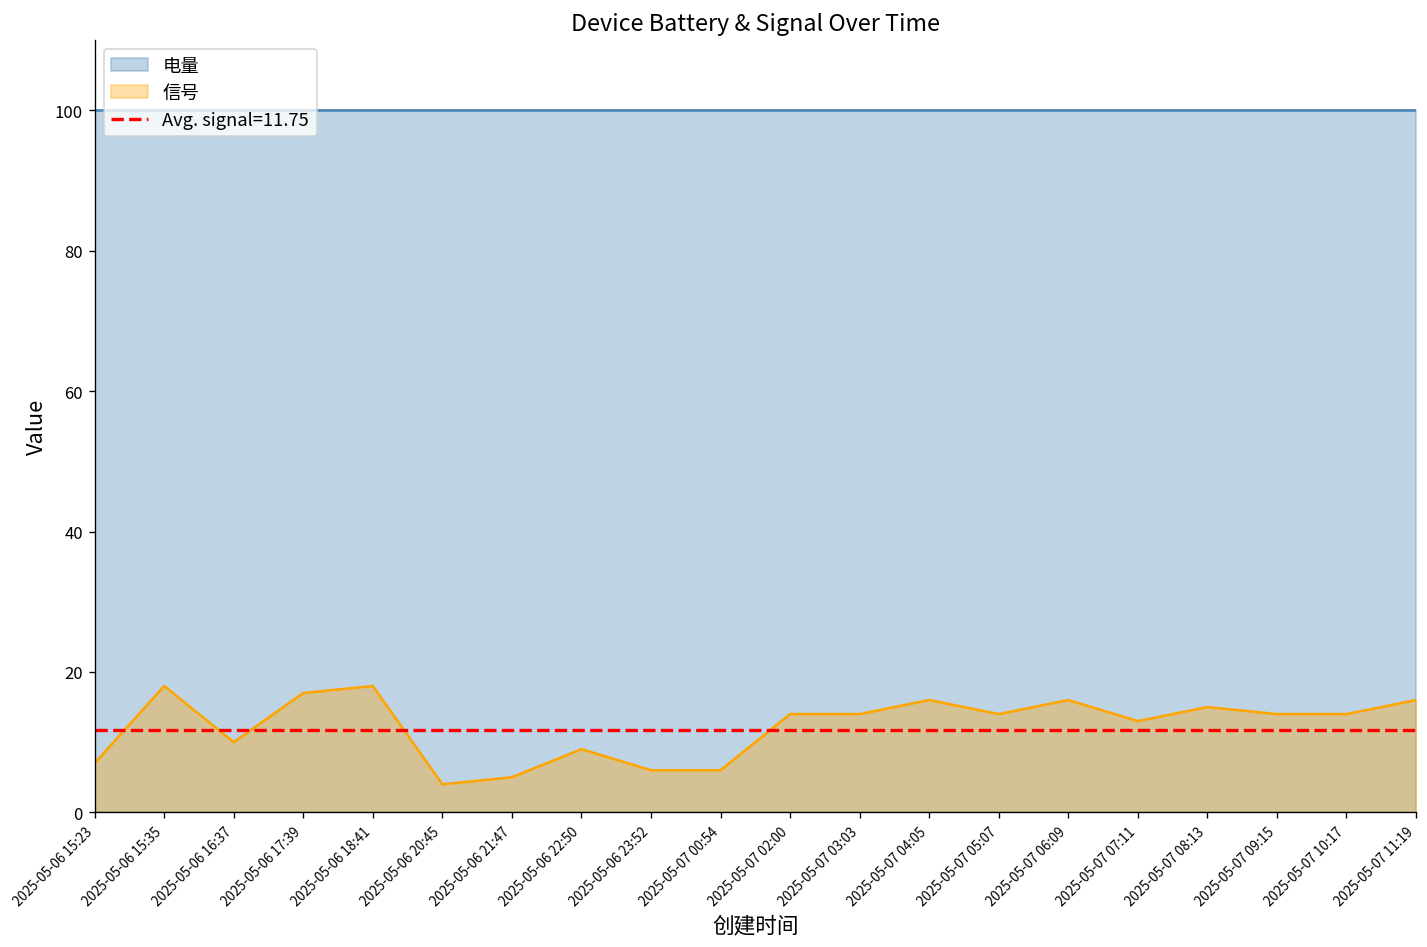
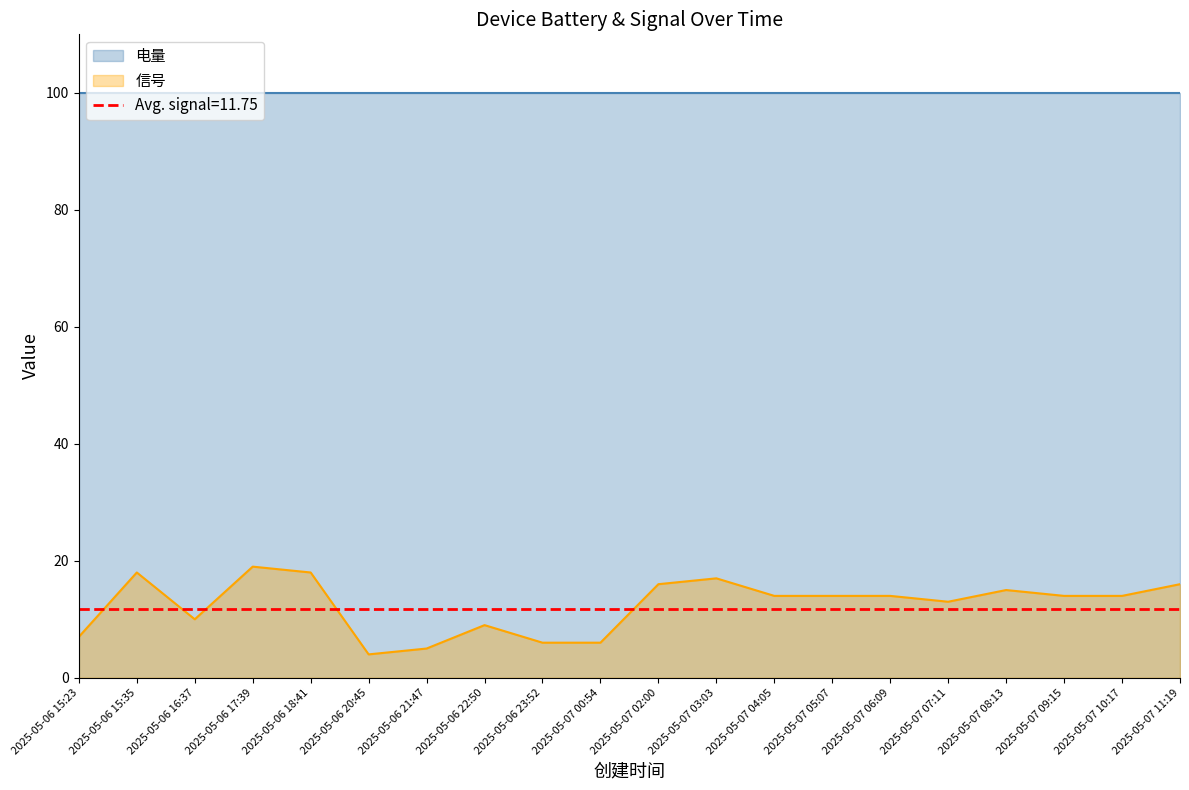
信号, 2025-05-06 17:39: 17 -> 19
信号, 2025-05-07 02:00: 14 -> 16
信号, 2025-05-07 03:03: 14 -> 17
信号, 2025-05-07 04:05: 16 -> 14
信号, 2025-05-07 06:09: 16 -> 14
